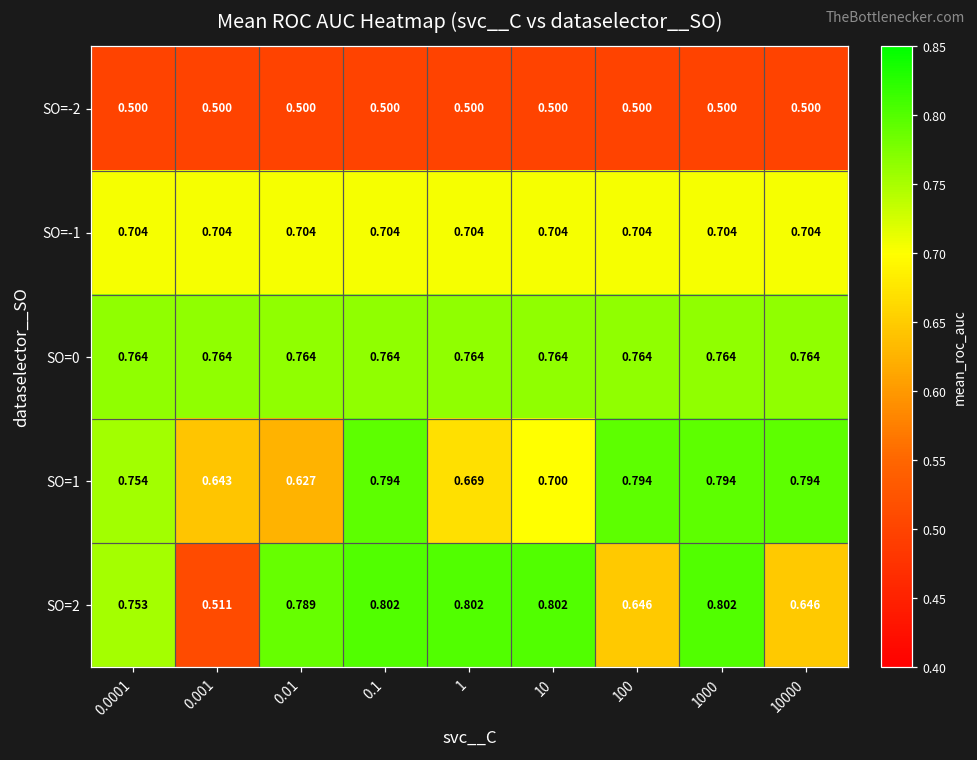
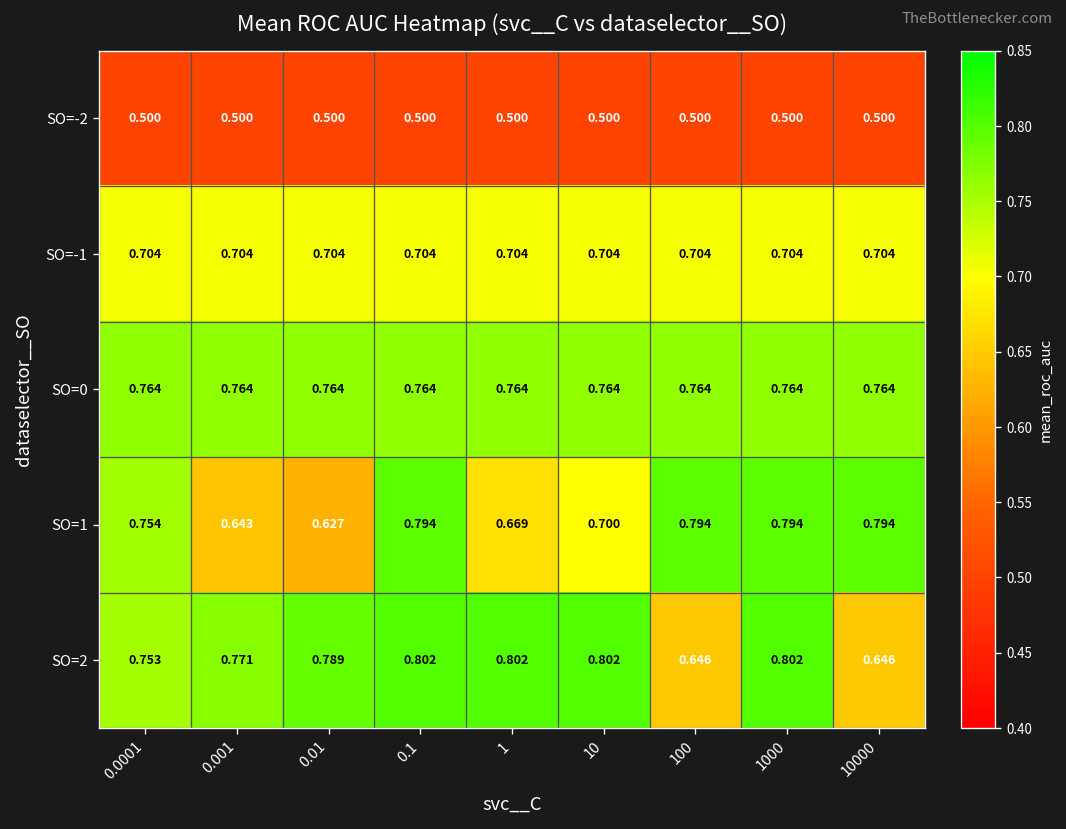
SO=2, 0.001: 0.511 -> 0.771
